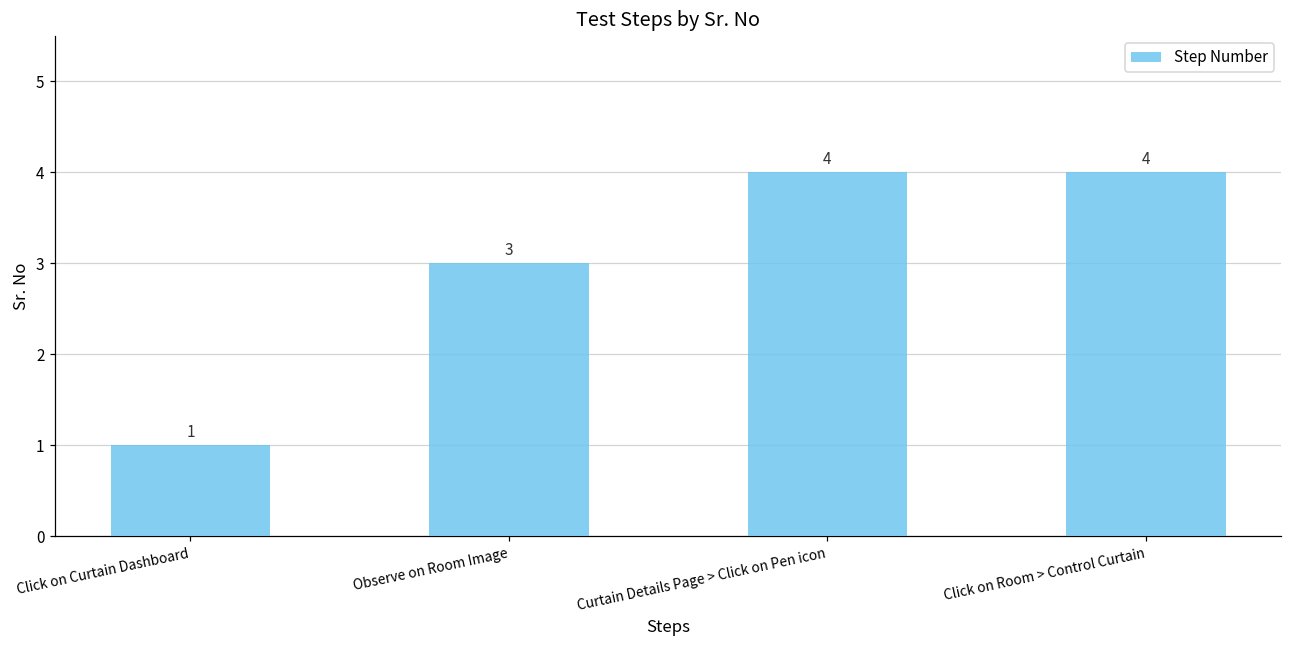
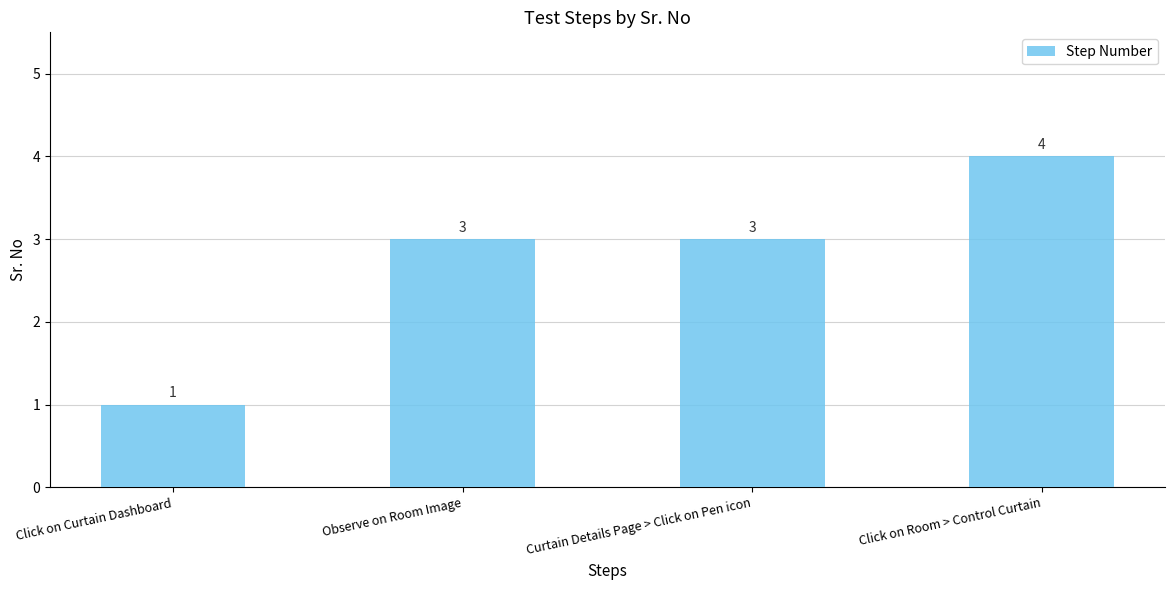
Curtain Details Page > Click on Pen icon: 4 -> 3
